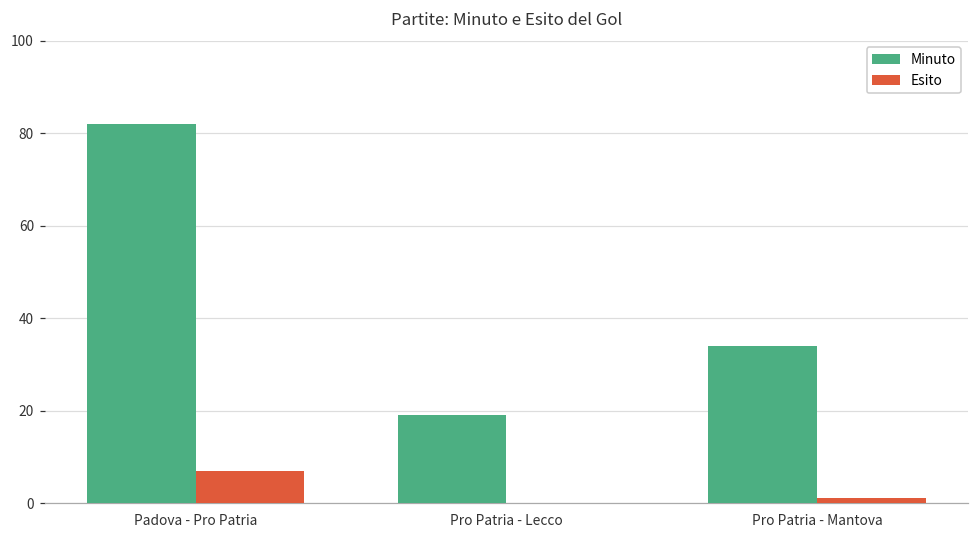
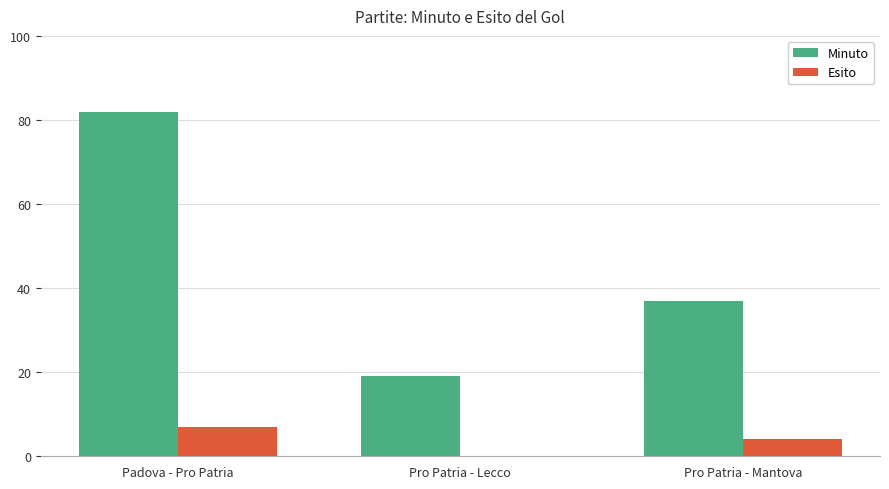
Minuto, Pro Patria - Mantova: 34 -> 37
Esito, Pro Patria - Mantova: 1 -> 4
